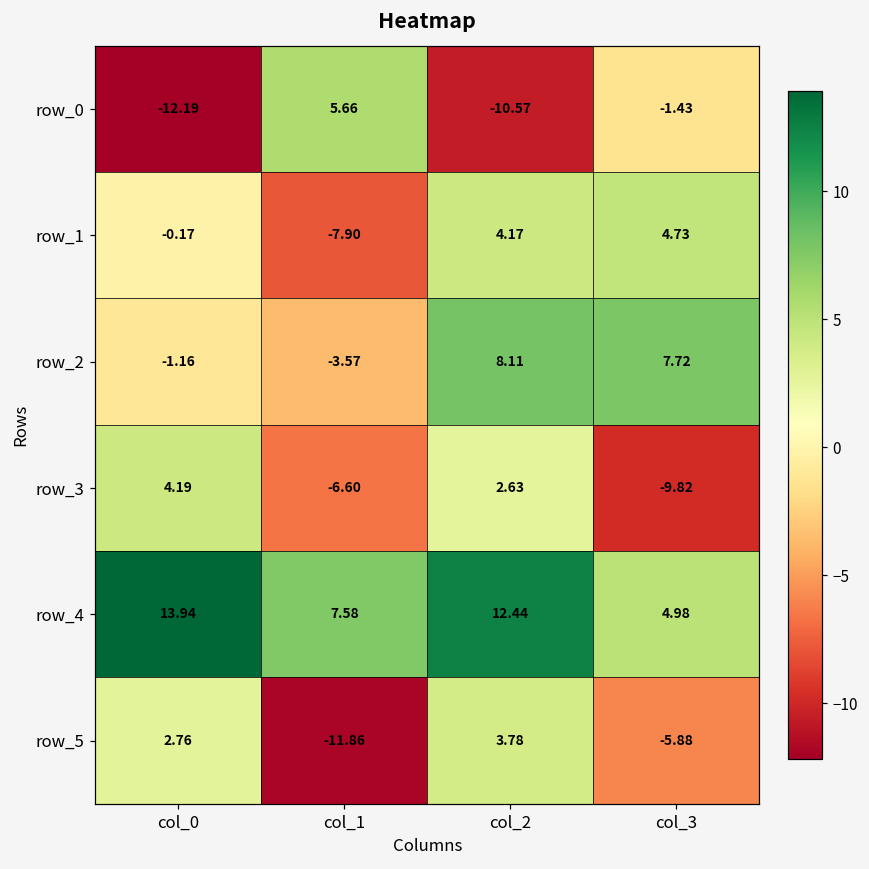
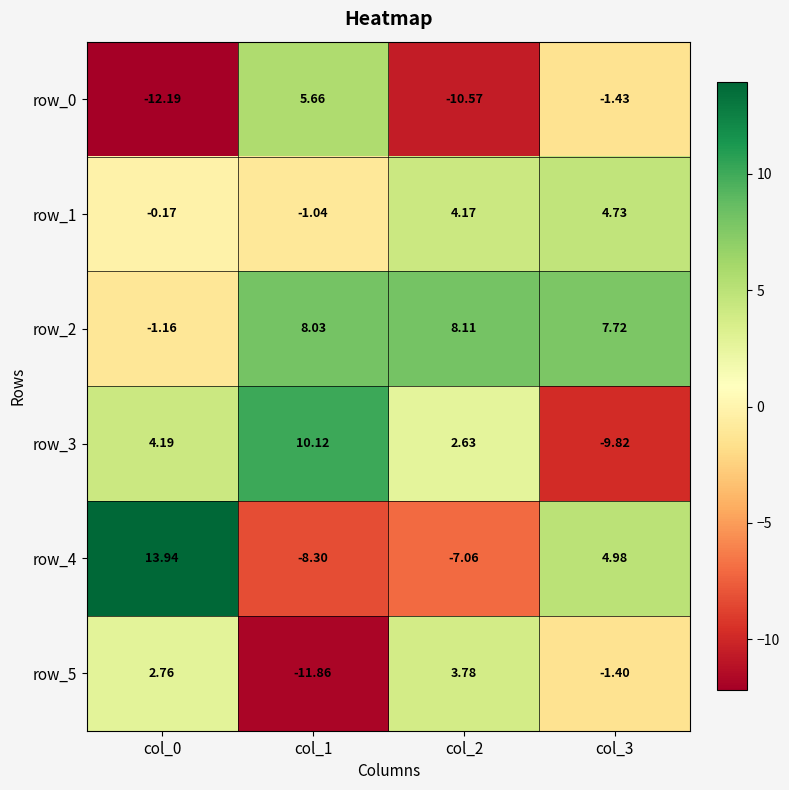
row_1, col_1: -7.90 -> -1.04
row_2, col_1: -3.57 -> 8.03
row_3, col_1: -6.60 -> 10.12
row_4, col_1: 7.58 -> -8.30
row_4, col_2: 12.44 -> -7.06
row_5, col_3: -5.88 -> -1.40
